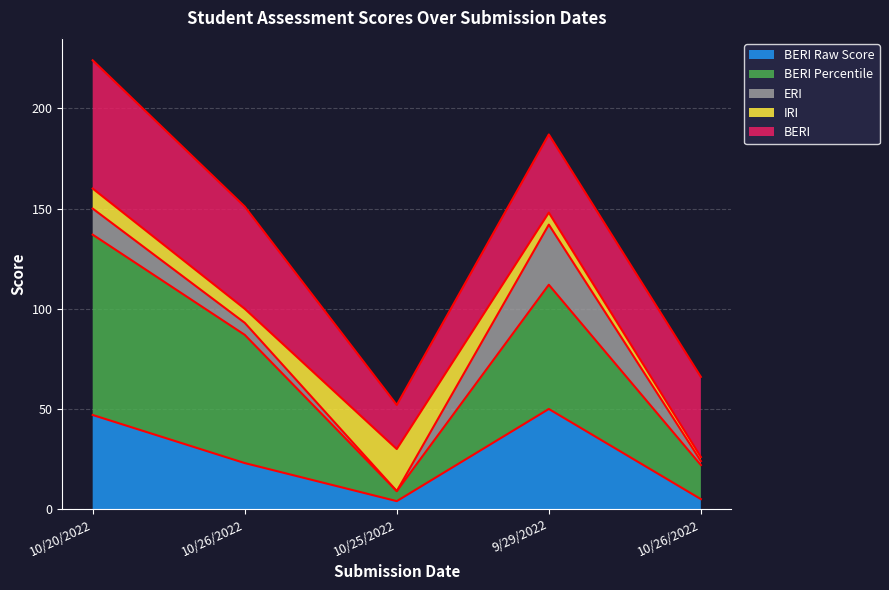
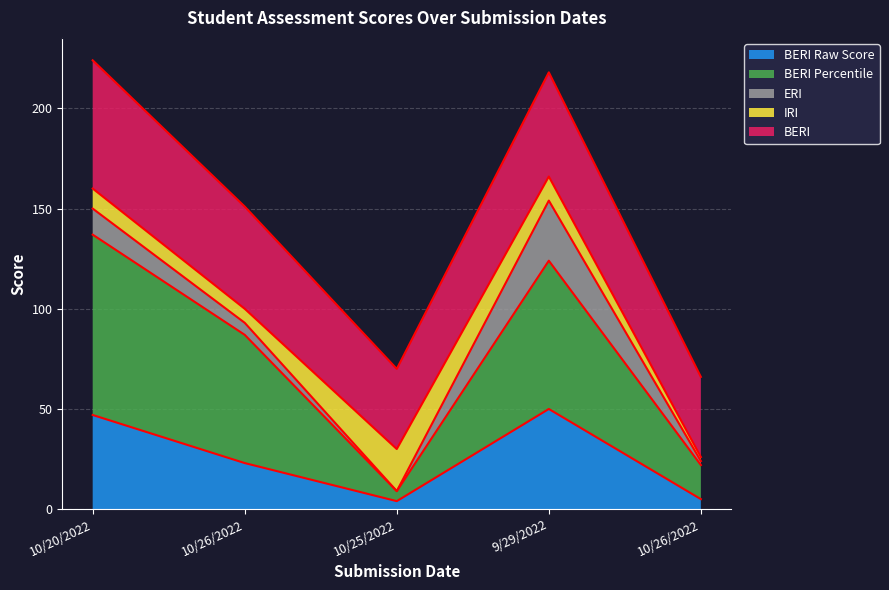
BERI, 10/25/2022: 22 -> 40
BERI Percentile, 9/29/2022: 62 -> 74
IRI, 9/29/2022: 6 -> 12
BERI, 9/29/2022: 39 -> 52
